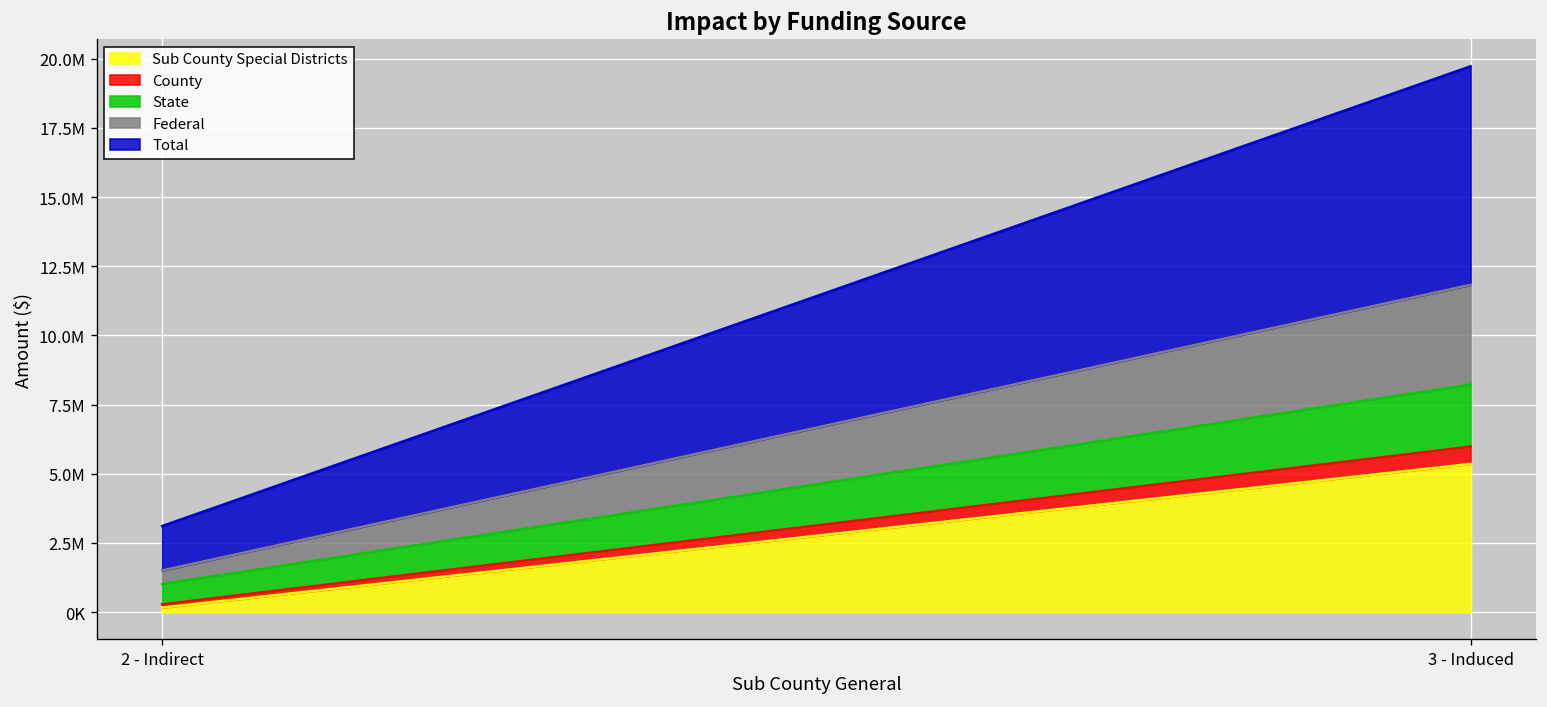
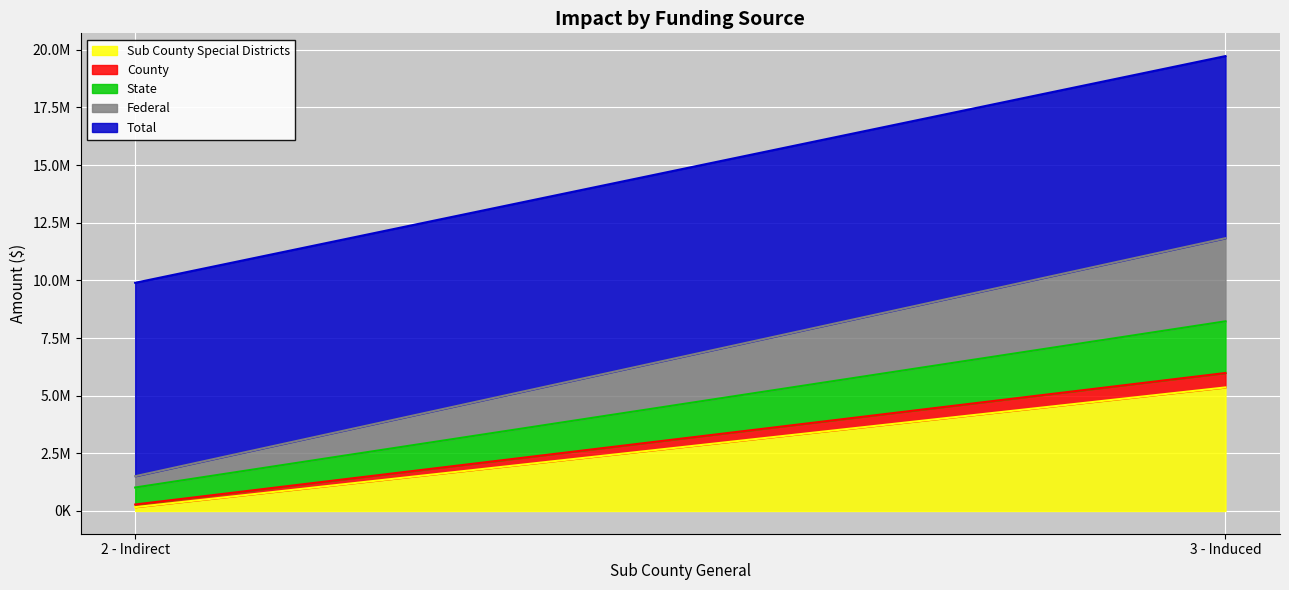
Total, 2 - Indirect: 1600000 -> 8400000
